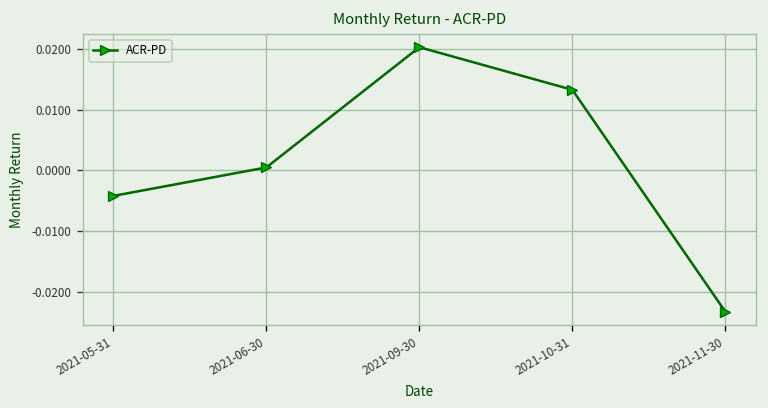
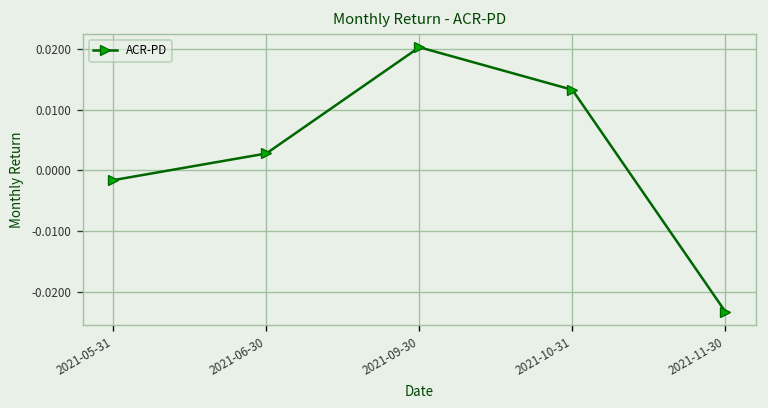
2021-05-31: -0.004 -> -0.002
2021-06-30: 0.000 -> 0.003
